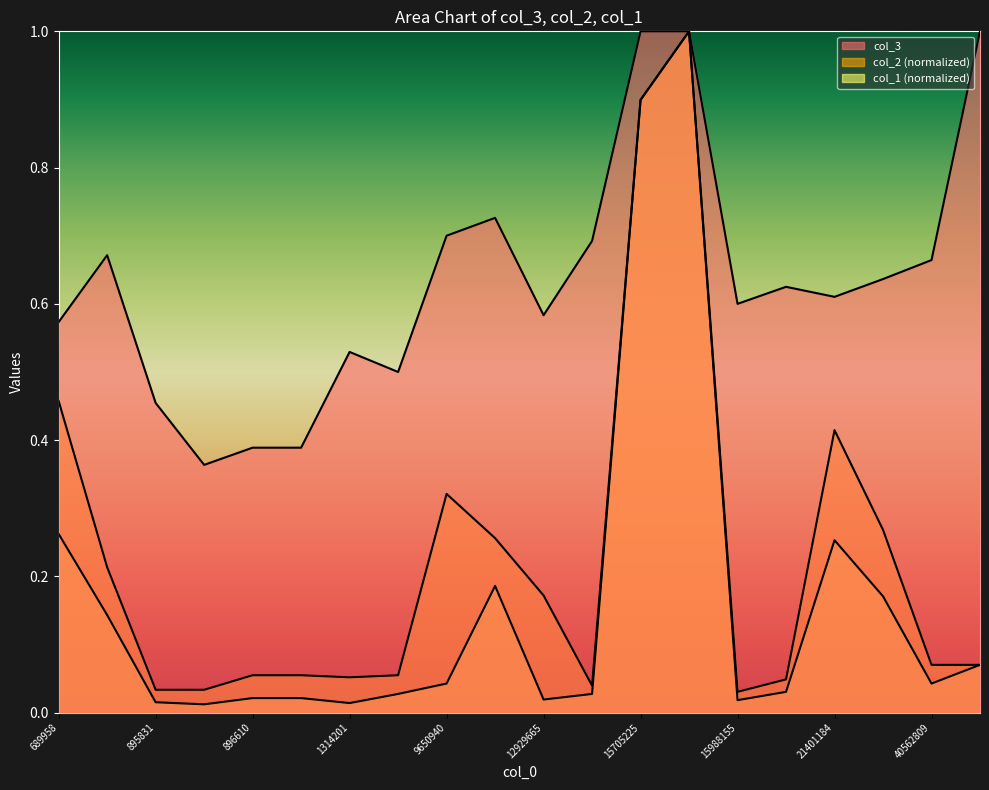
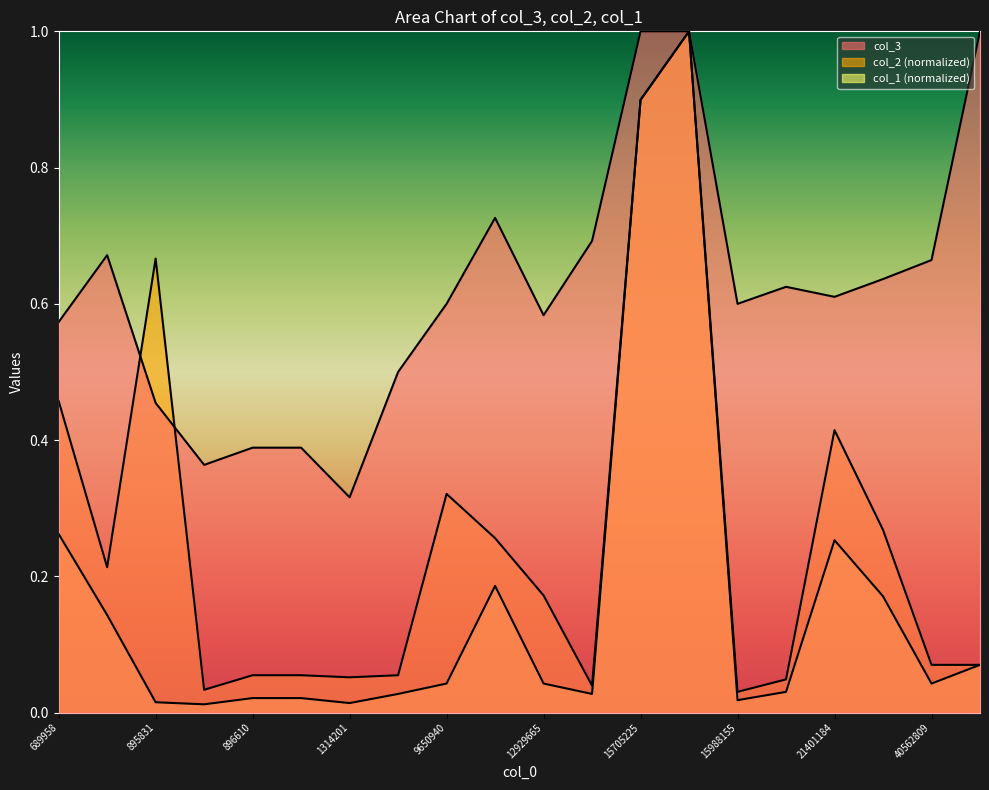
col_2 (normalized), 895831: 0.03 -> 0.67
col_3, 1314201: 0.53 -> 0.32
col_3, 9650940: 0.7 -> 0.6
col_1 (normalized), 12929665: 0.02 -> 0.04
